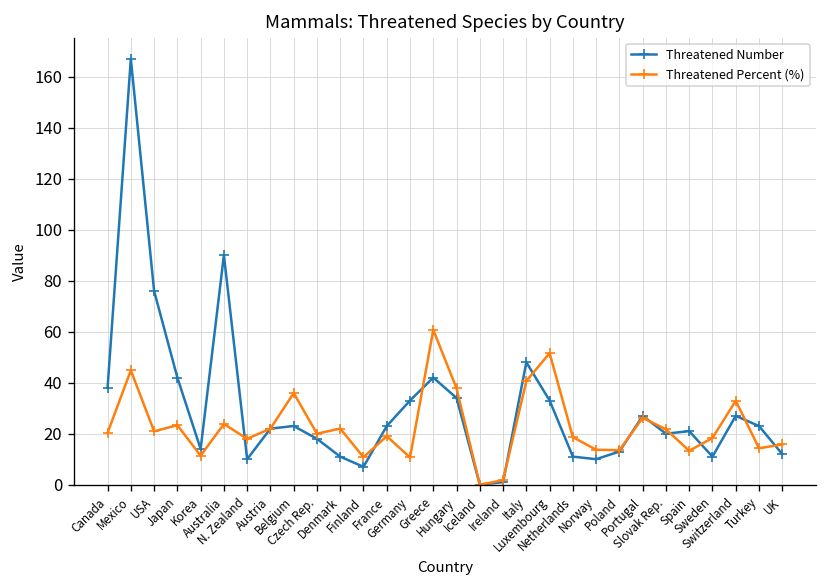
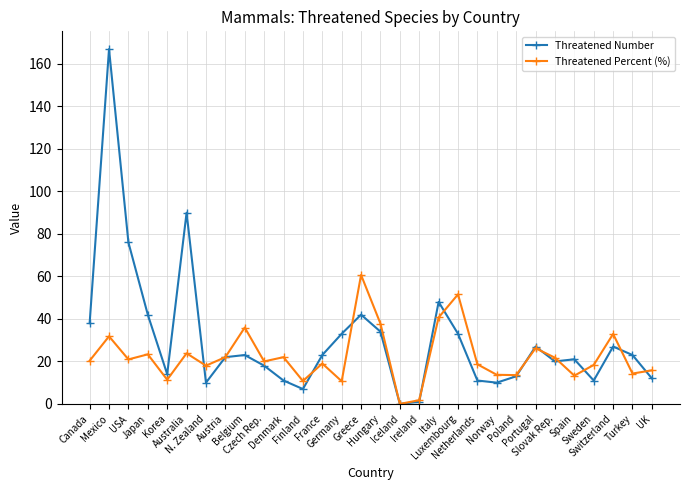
Threatened Percent (%), Mexico: 45 -> 32
